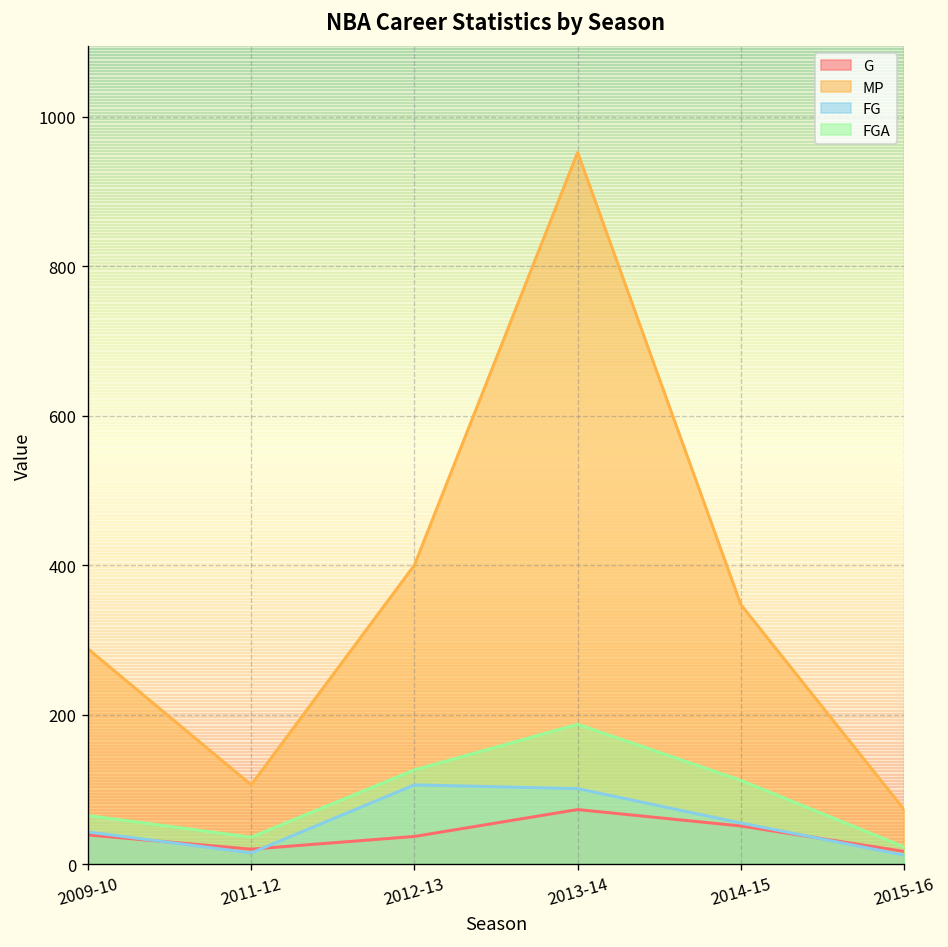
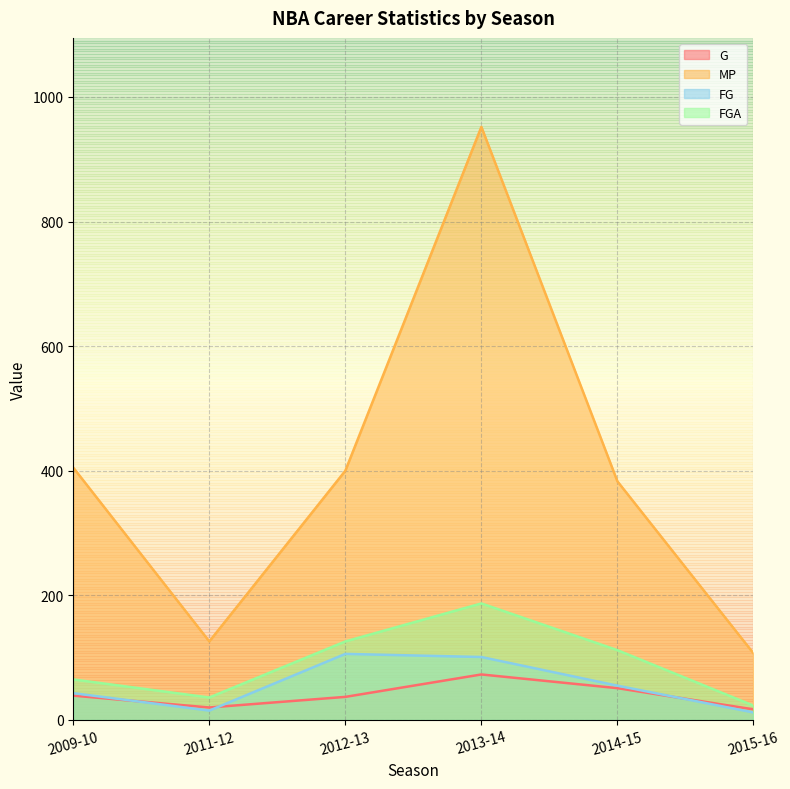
MP, 2009-10: 290 -> 410
MP, 2011-12: 110 -> 130
MP, 2014-15: 350 -> 380
MP, 2015-16: 70 -> 110
